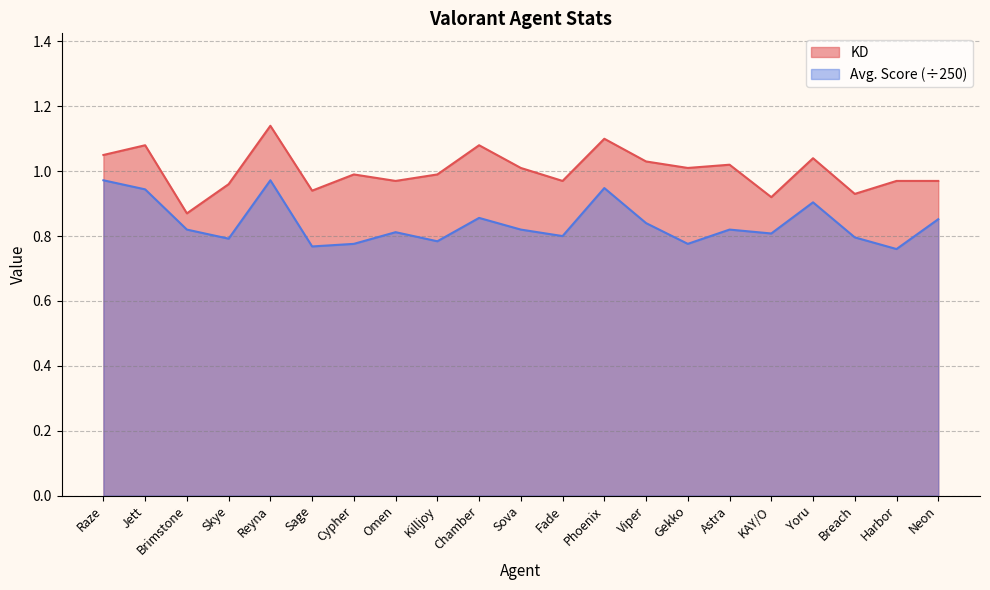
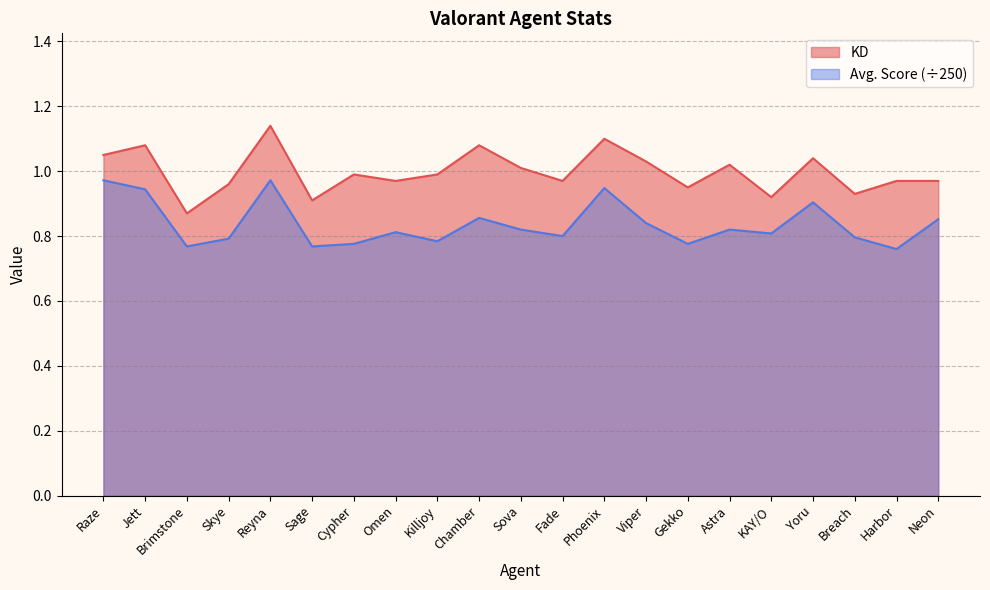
Avg. Score (÷250), Brimstone: 0.82 -> 0.77
KD, Sage: 0.94 -> 0.91
KD, Gekko: 1.01 -> 0.95
